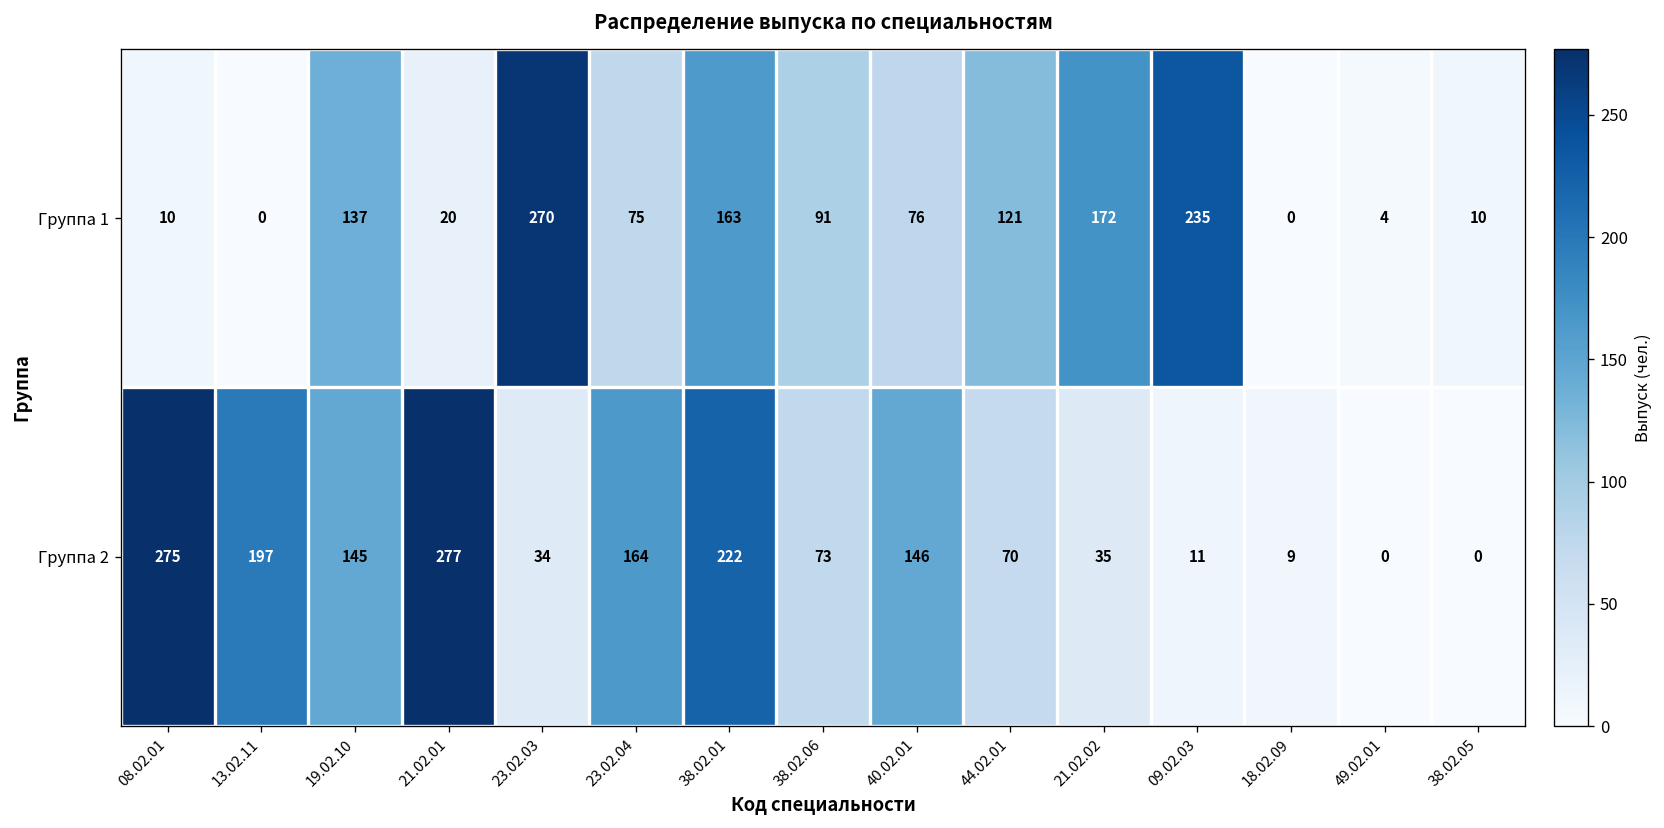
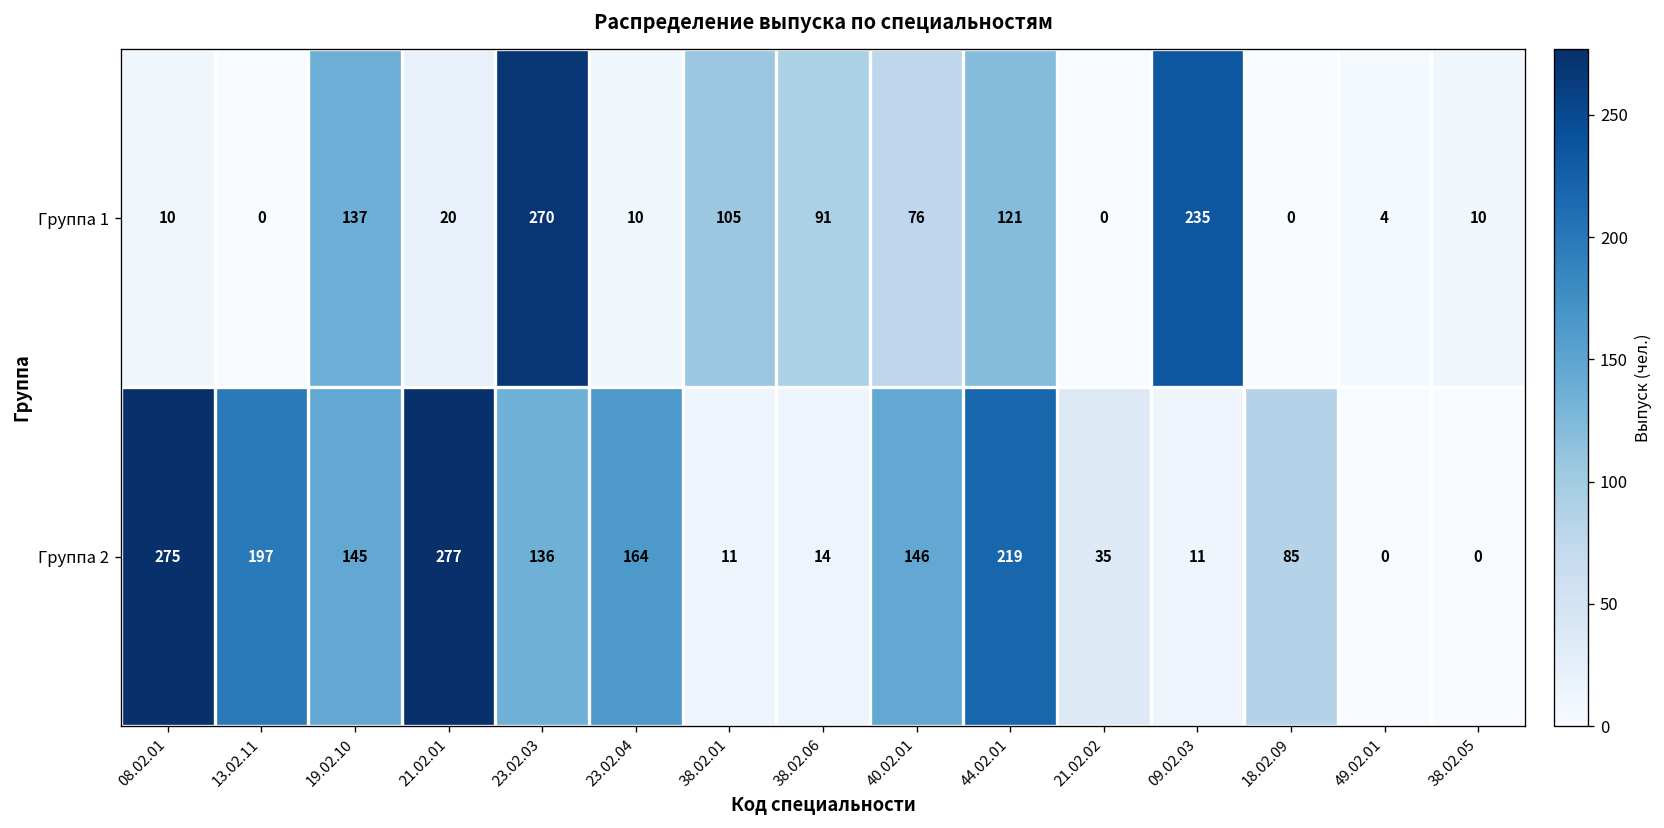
Группа 1, 23.02.04: 75 -> 10
Группа 1, 38.02.01: 163 -> 105
Группа 1, 21.02.02: 172 -> 0
Группа 2, 23.02.03: 34 -> 136
Группа 2, 38.02.01: 222 -> 11
Группа 2, 38.02.06: 73 -> 14
Группа 2, 44.02.01: 70 -> 219
Группа 2, 18.02.09: 9 -> 85
